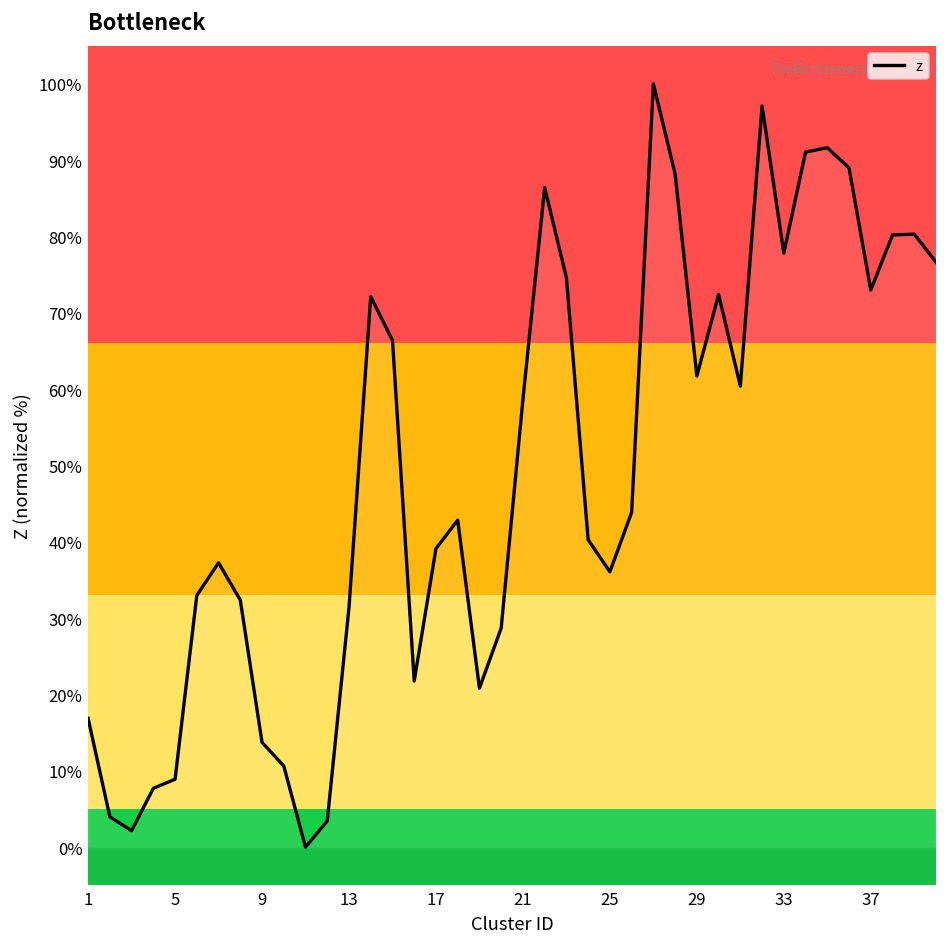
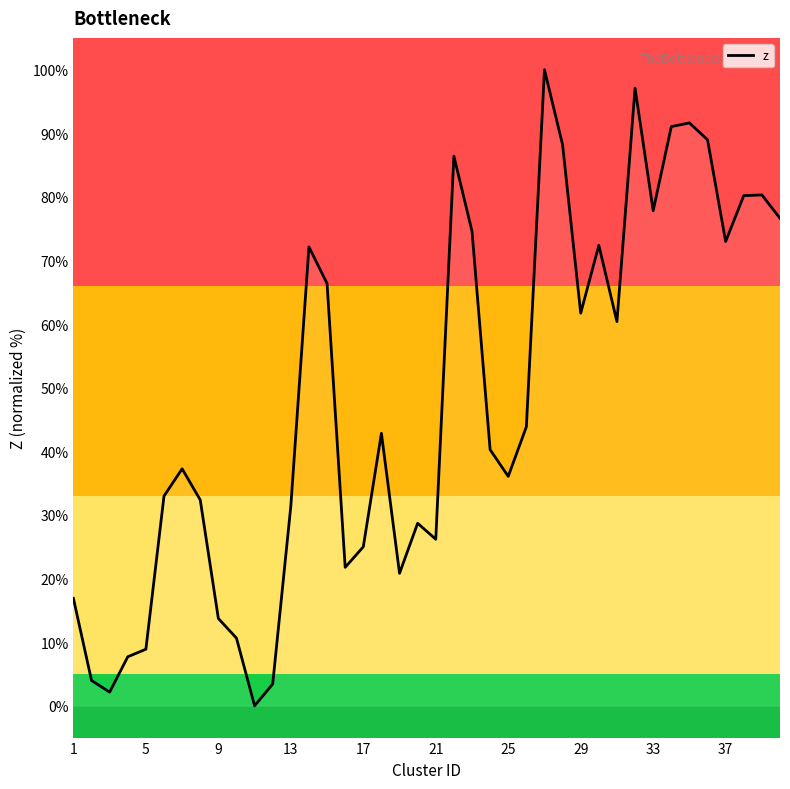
17: 39% -> 25%
21: 59% -> 26%
